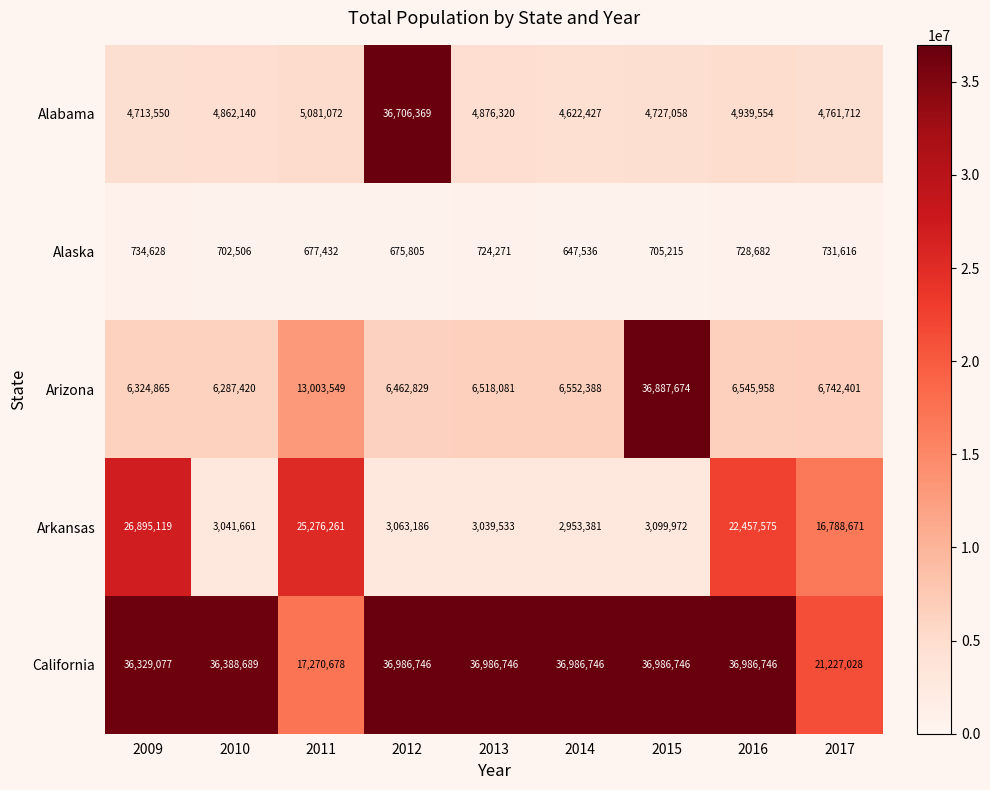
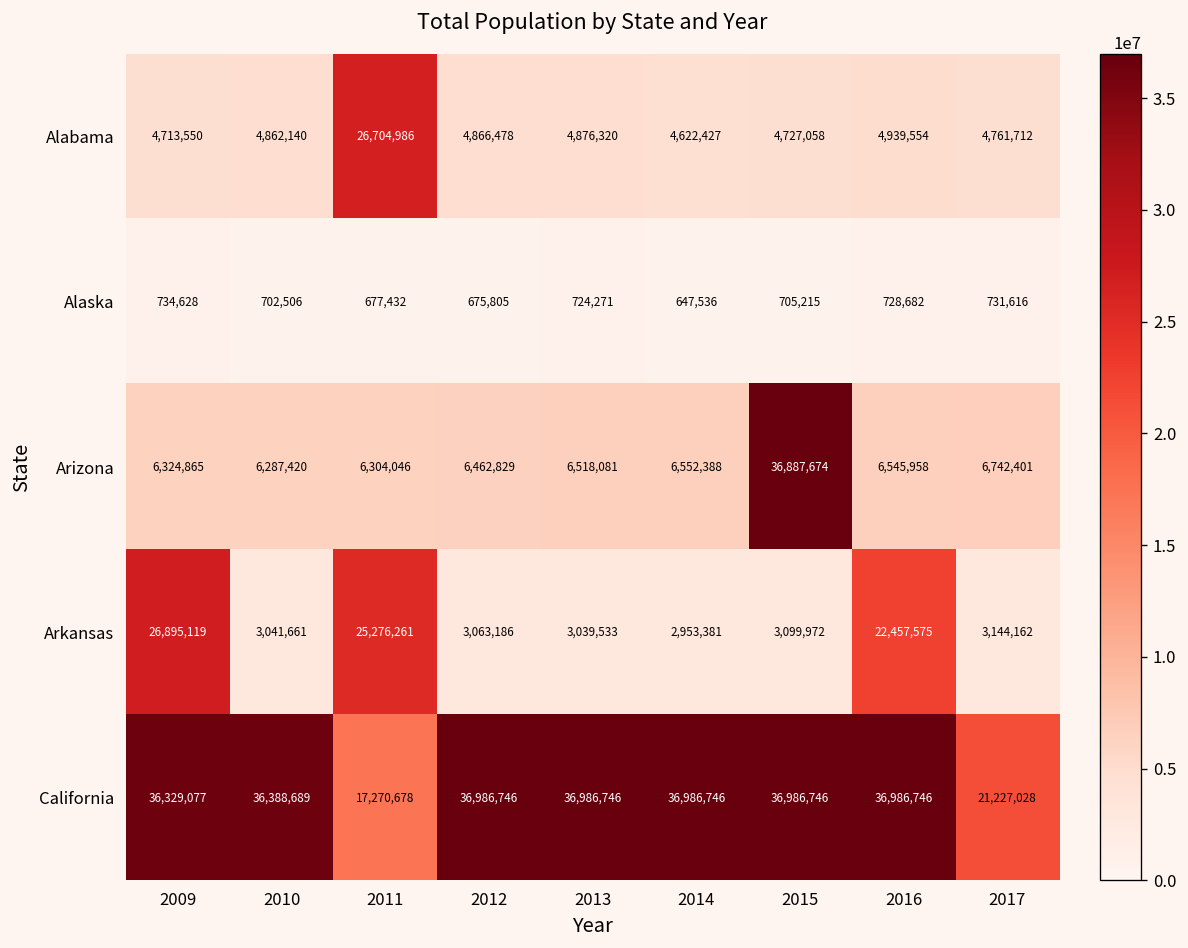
Alabama, 2011: 5,081,072 -> 26,704,986
Alabama, 2012: 36,706,369 -> 4,866,478
Arizona, 2011: 13,003,549 -> 6,304,046
Arkansas, 2017: 16,788,671 -> 3,144,162
